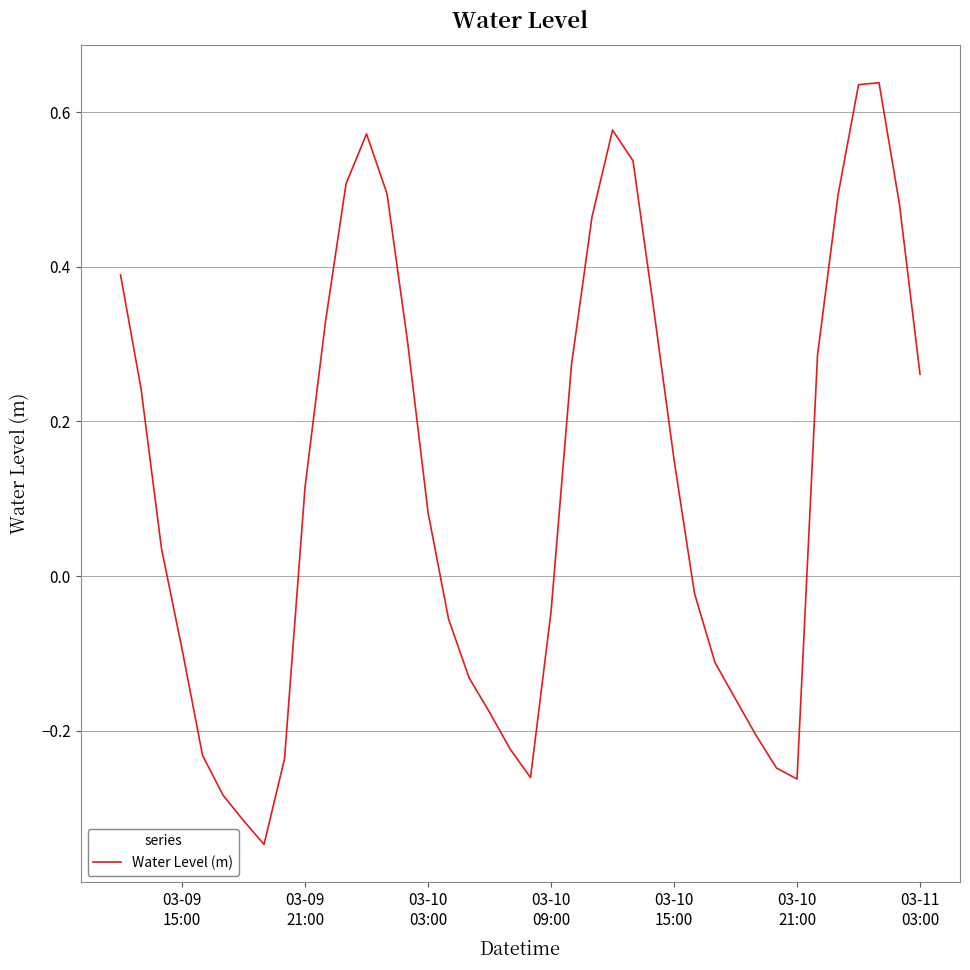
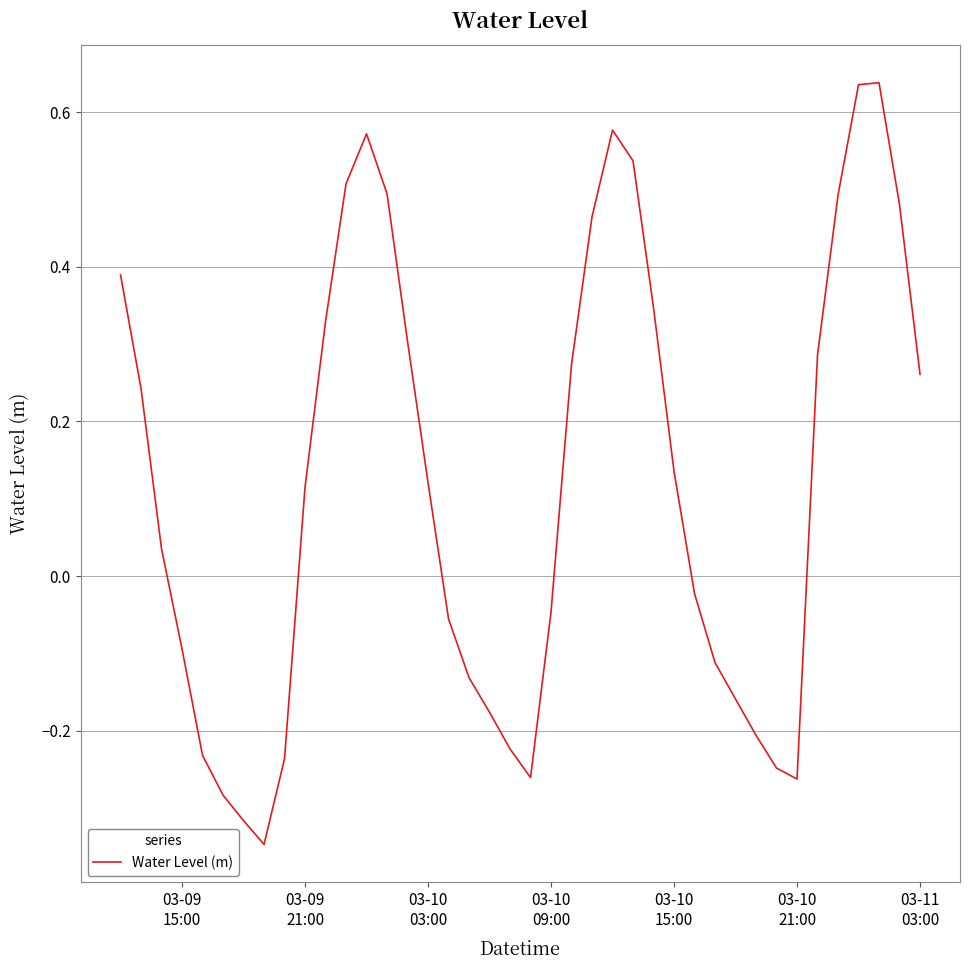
03-10 03:00: 0.08 -> 0.12
03-10 15:00: 0.15 -> 0.14
